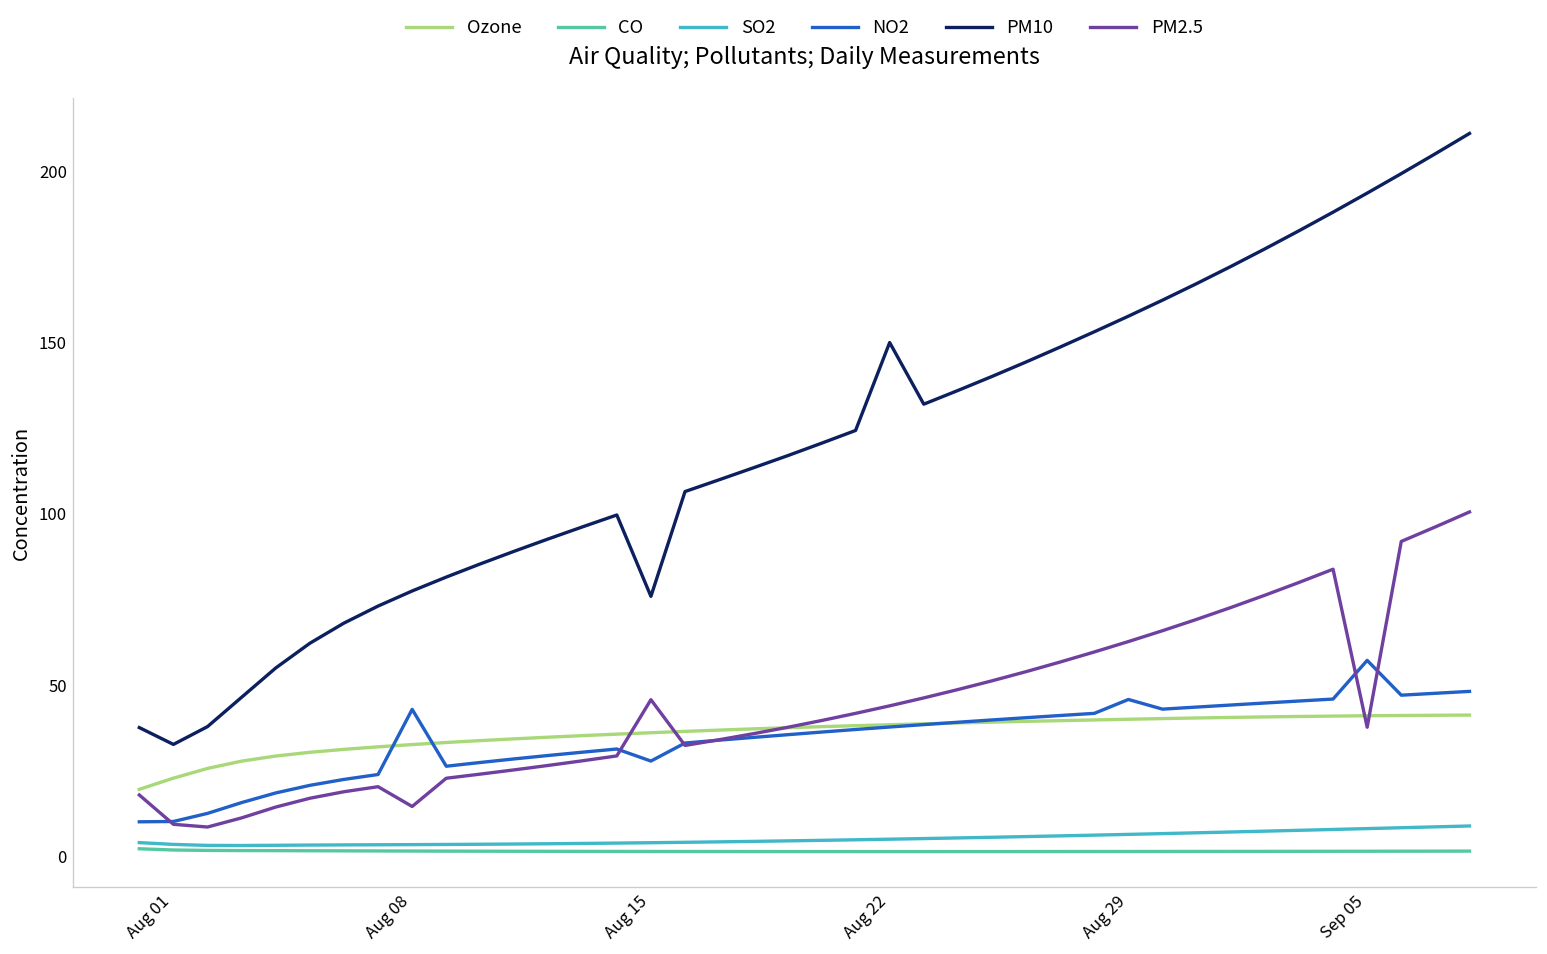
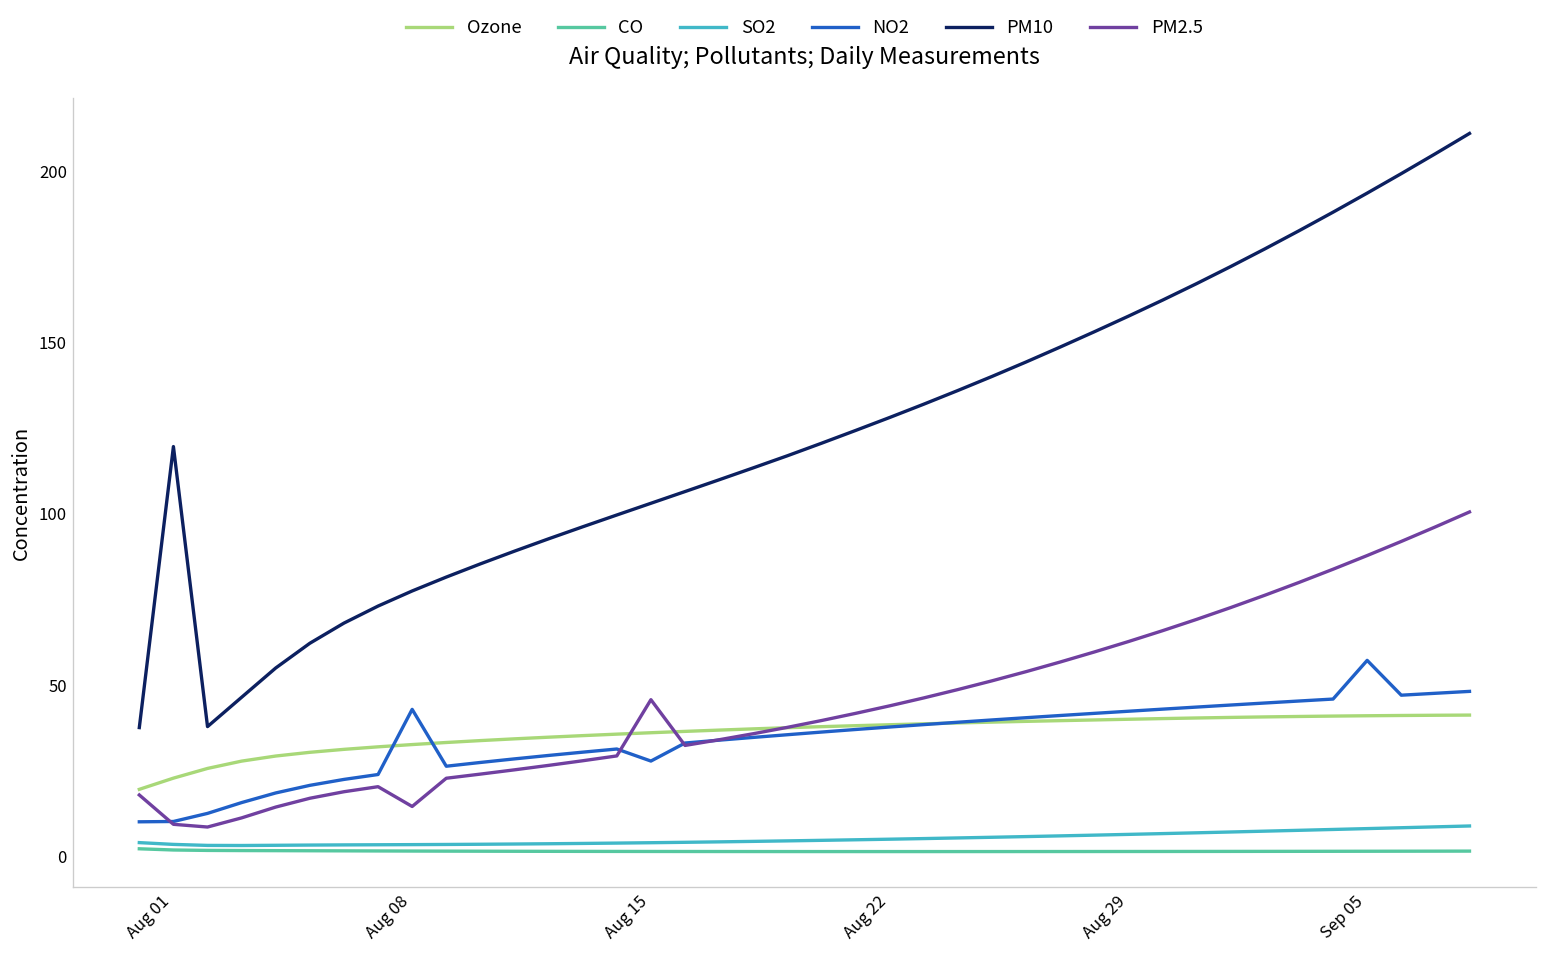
PM10, Aug 01: 33 -> 120
PM10, Aug 15: 76 -> 103
PM10, Aug 22: 150 -> 128
NO2, Aug 29: 46 -> 42
PM2.5, Sep 05: 38 -> 88
